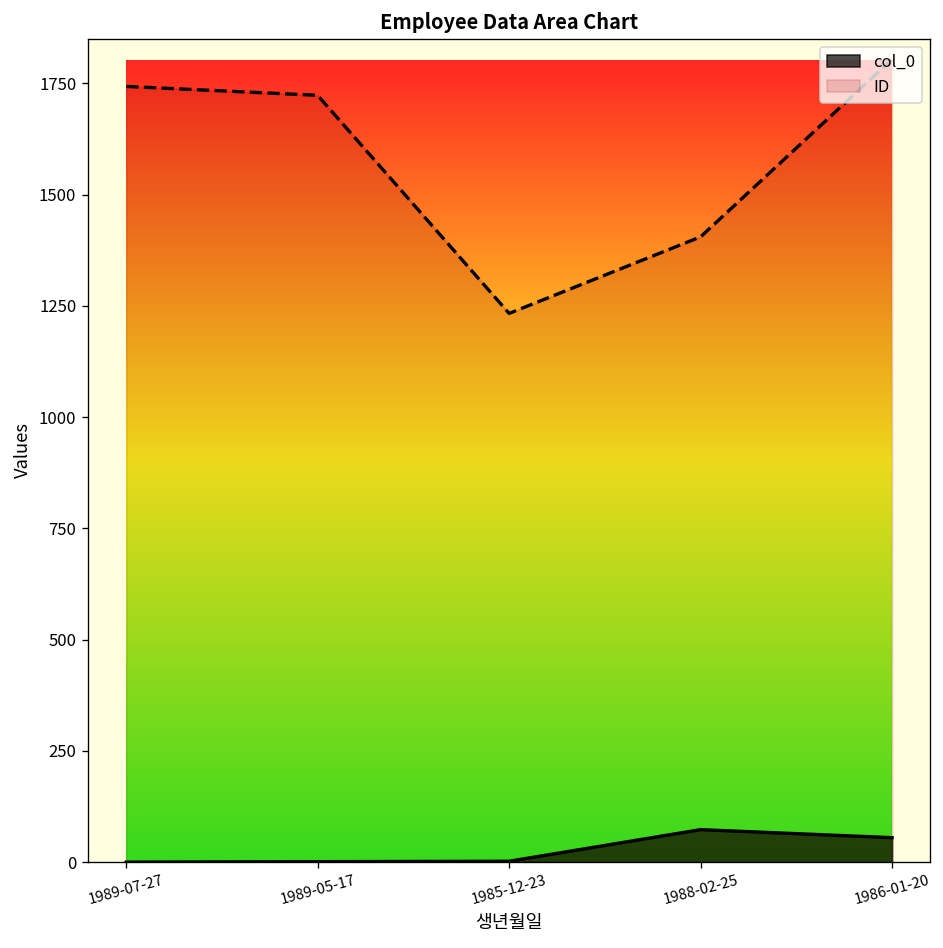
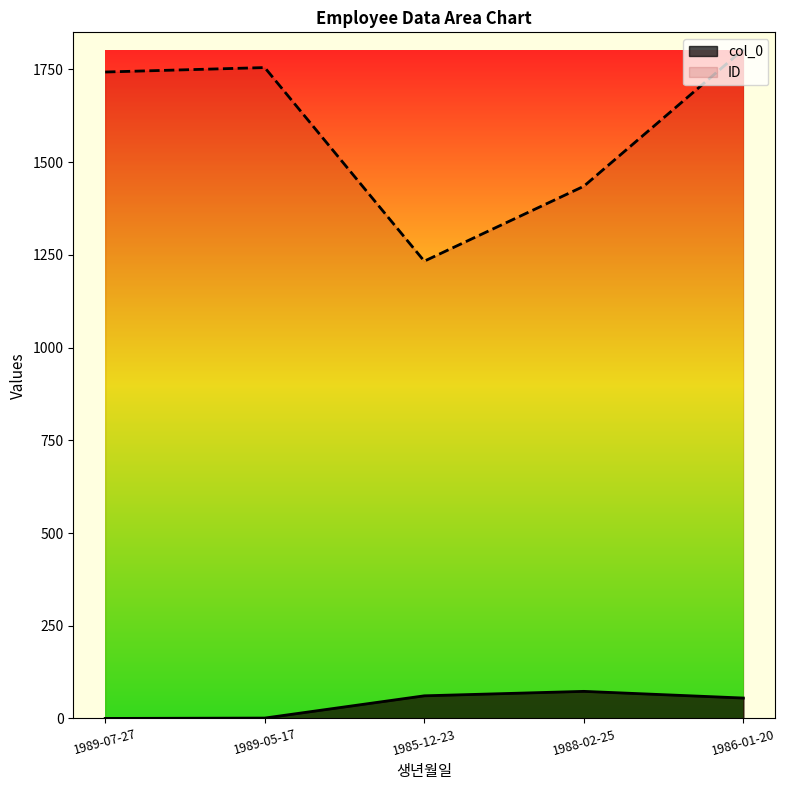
ID, 1989-05-17: 1720 -> 1760
col_0, 1985-12-23: 0 -> 60
ID, 1988-02-25: 1410 -> 1440
